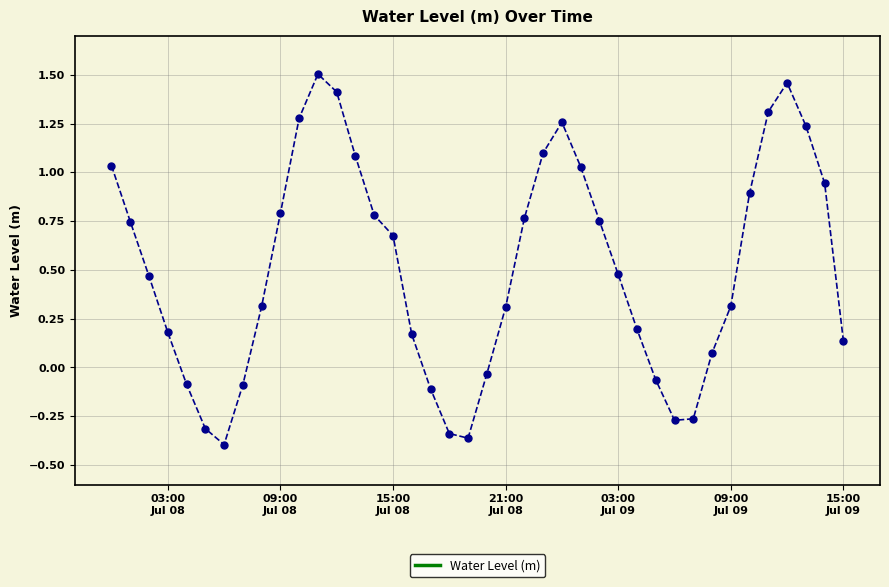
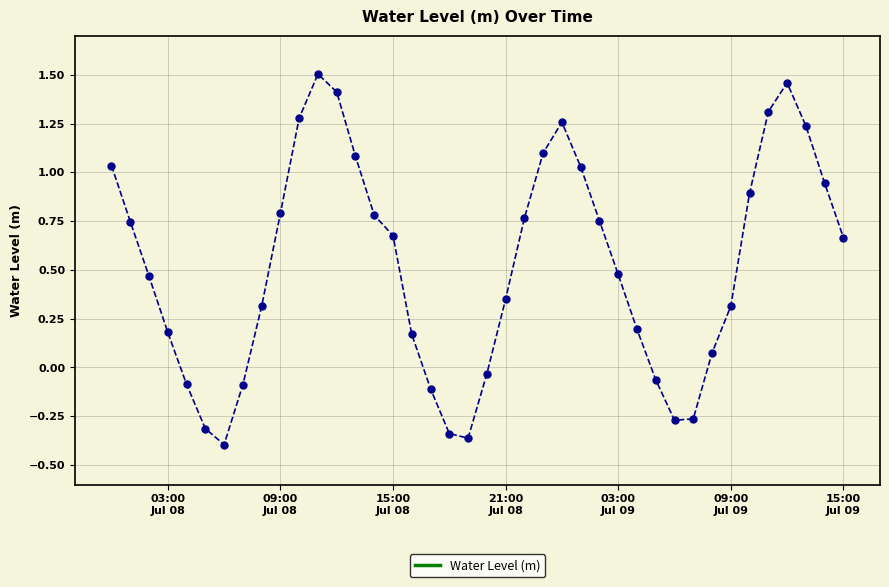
21:00 Jul 08: 0.31 -> 0.35
15:00 Jul 09: 0.14 -> 0.67
